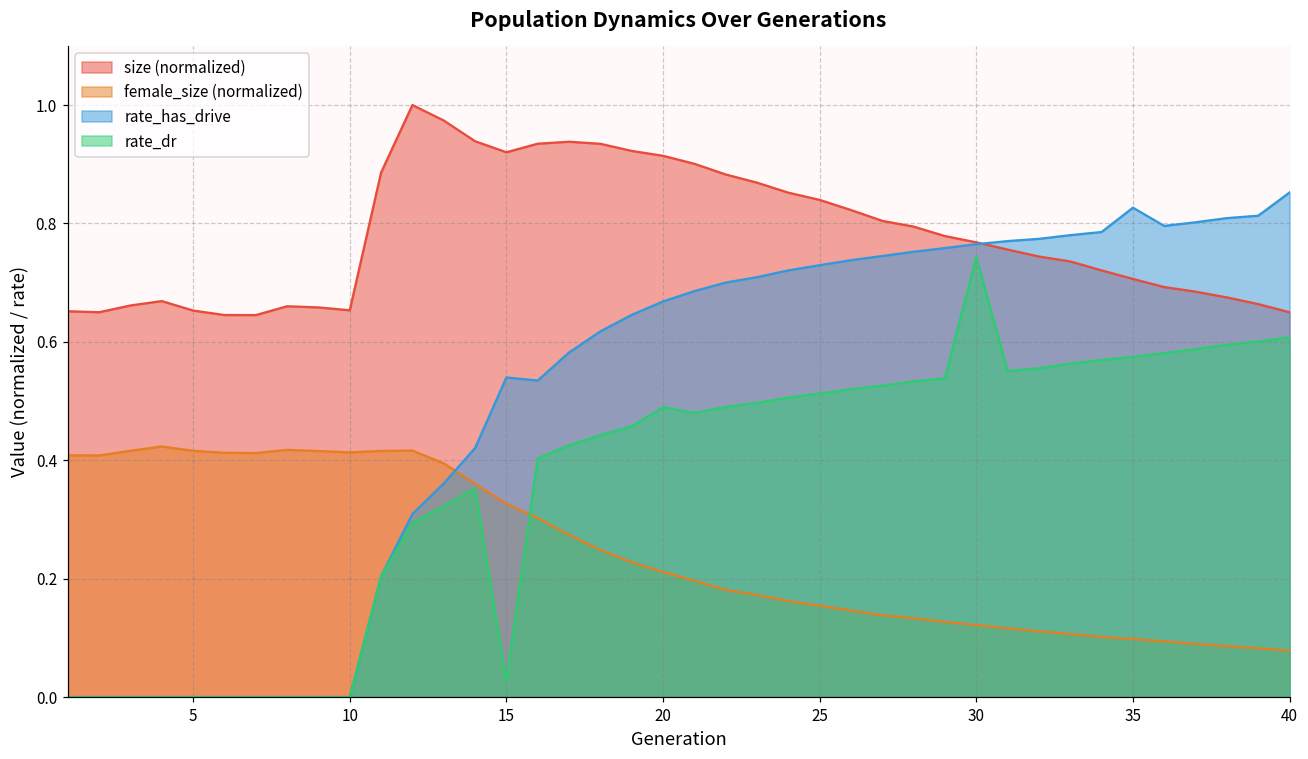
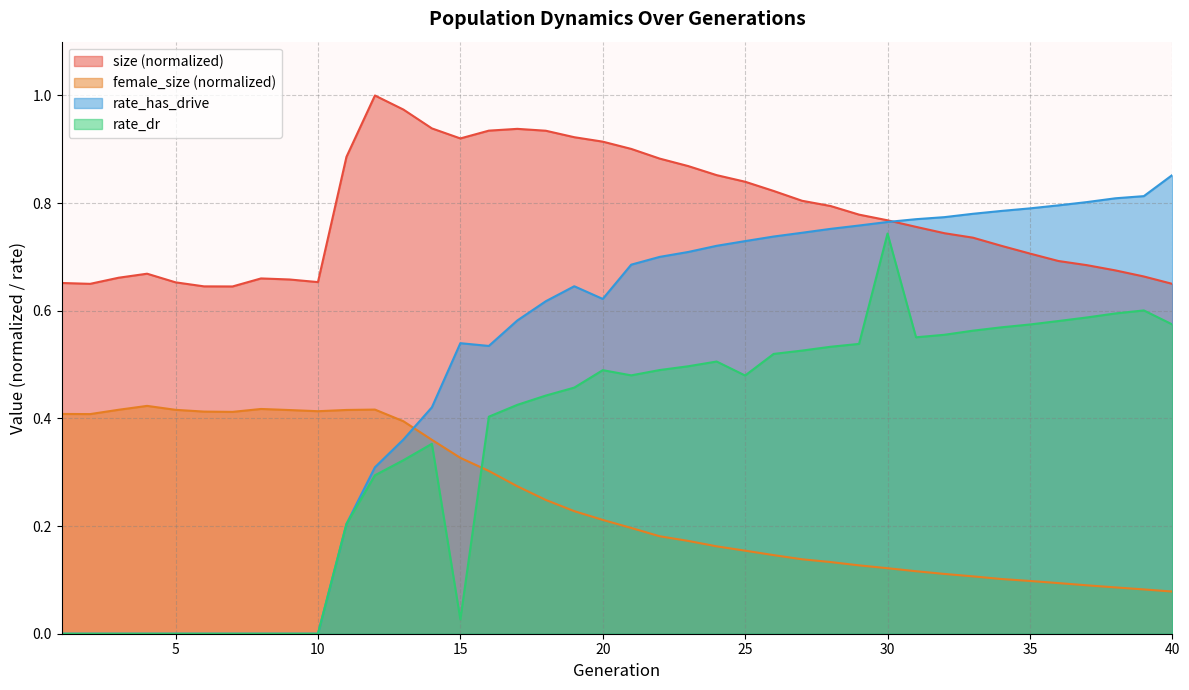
rate_has_drive, 20: 0.67 -> 0.62
rate_dr, 25: 0.51 -> 0.48
rate_has_drive, 35: 0.83 -> 0.79
rate_dr, 40: 0.61 -> 0.57
